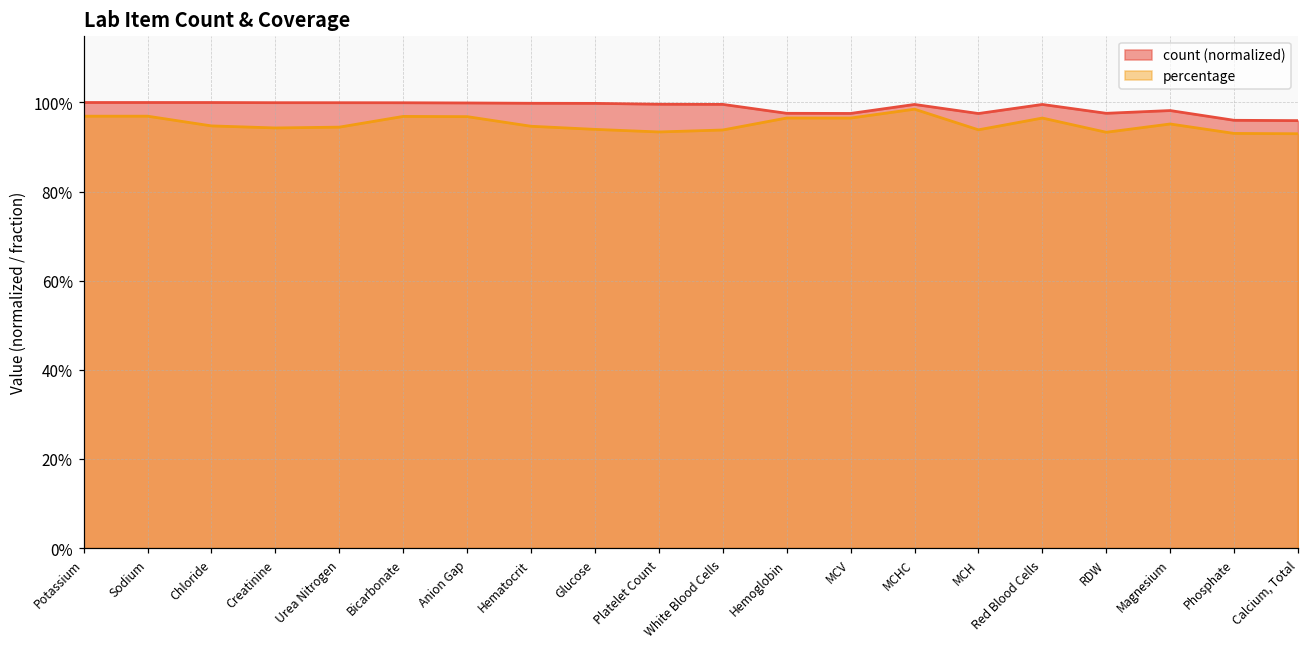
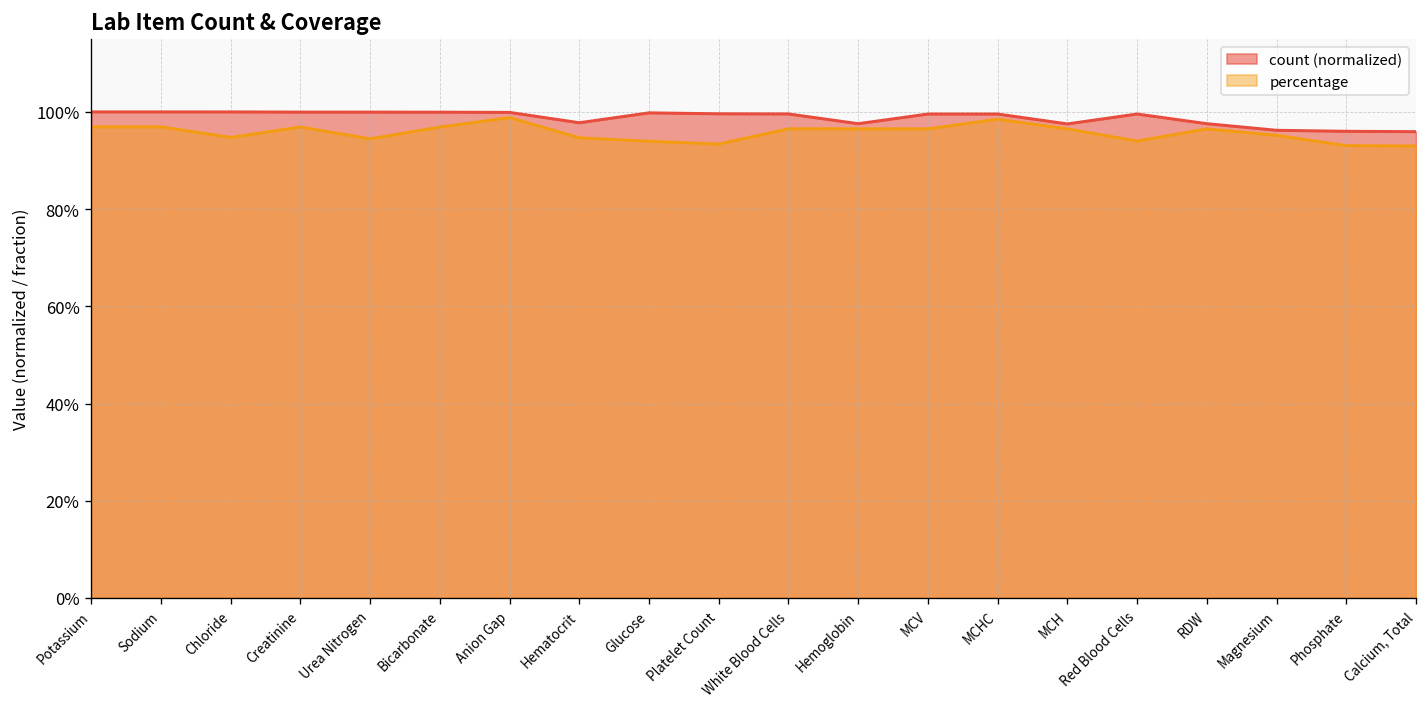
percentage, Creatinine: 94% -> 97%
percentage, Anion Gap: 97% -> 99%
count (normalized), Hematocrit: 100% -> 98%
percentage, White Blood Cells: 94% -> 97%
count (normalized), MCV: 98% -> 100%
percentage, MCH: 94% -> 97%
percentage, Red Blood Cells: 97% -> 94%
percentage, RDW: 93% -> 97%
count (normalized), Magnesium: 98% -> 96%
